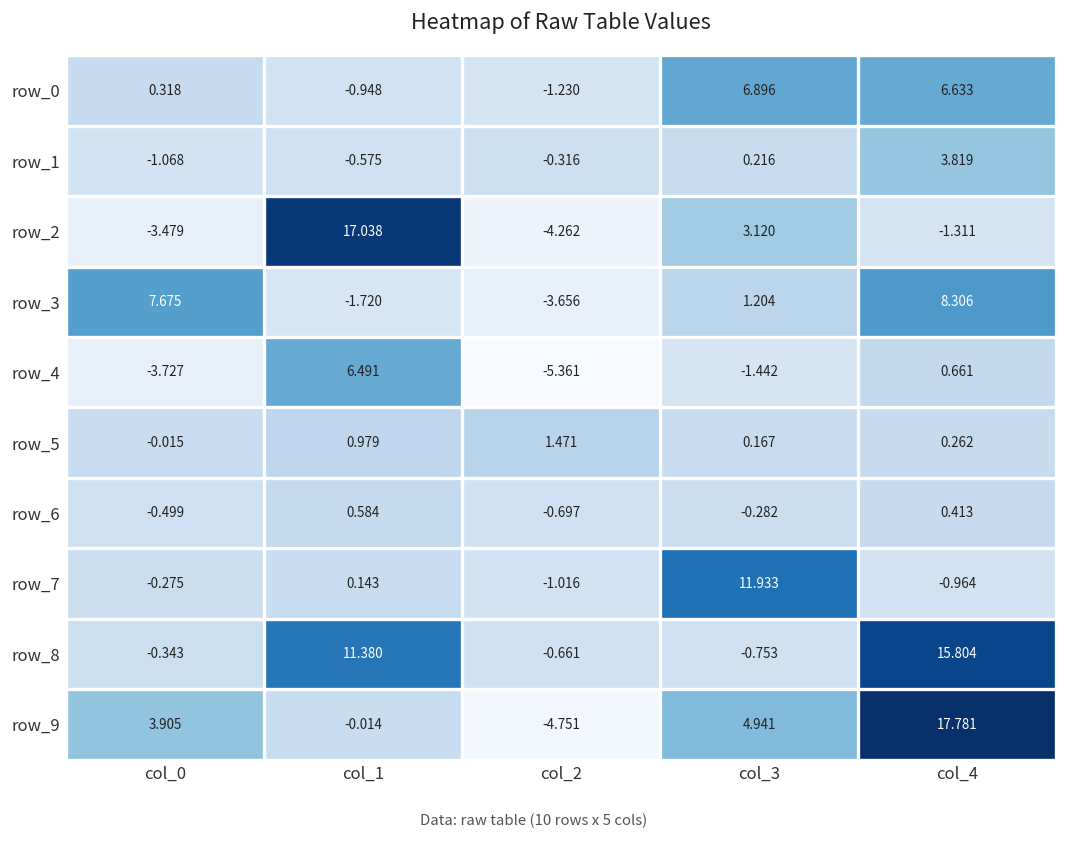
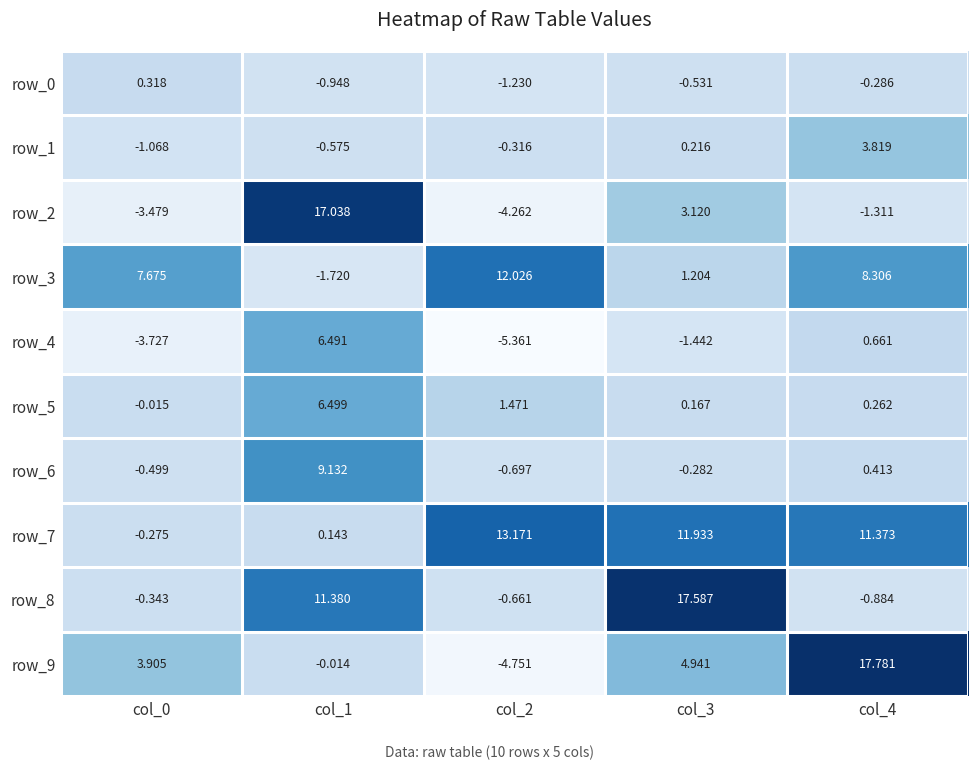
row_0, col_3: 6.896 -> -0.531
row_0, col_4: 6.633 -> -0.286
row_3, col_2: -3.656 -> 12.026
row_5, col_1: 0.979 -> 6.499
row_6, col_1: 0.584 -> 9.132
row_7, col_2: -1.016 -> 13.171
row_7, col_4: -0.964 -> 11.373
row_8, col_3: -0.753 -> 17.587
row_8, col_4: 15.804 -> -0.884
